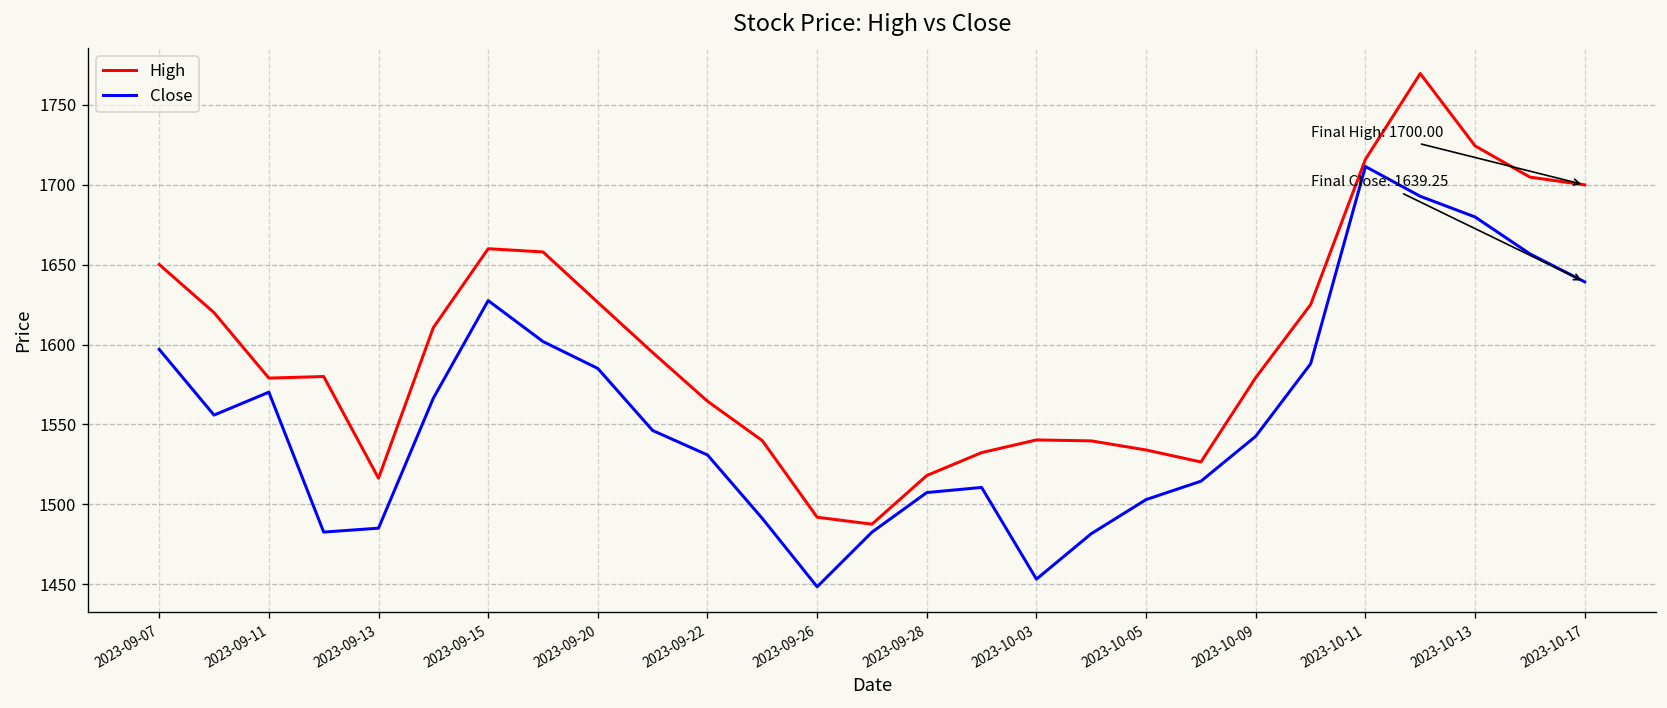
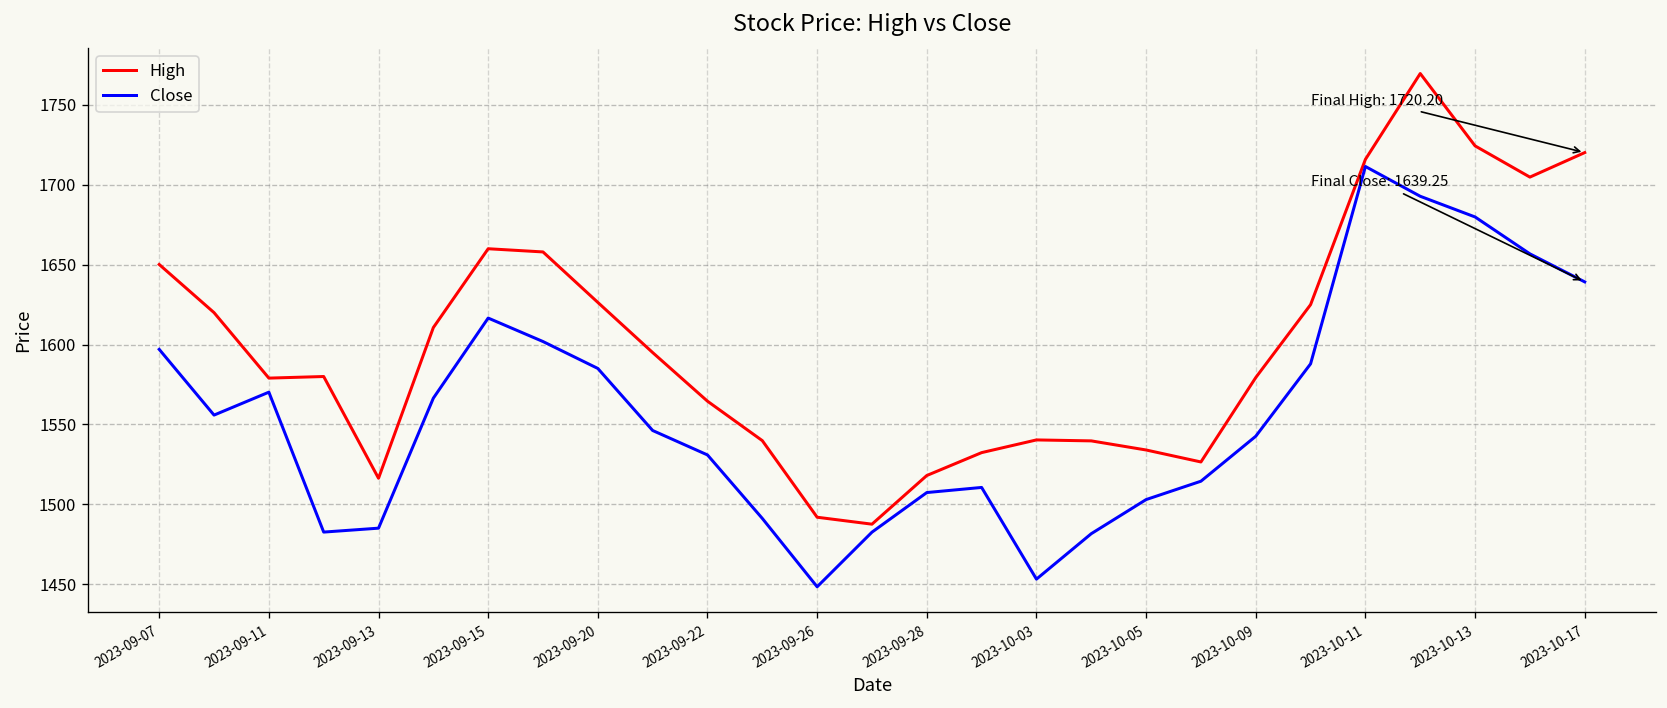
Close, 2023-09-15: 1628 -> 1617
High, 2023-10-17: 1700.00 -> 1720.20
